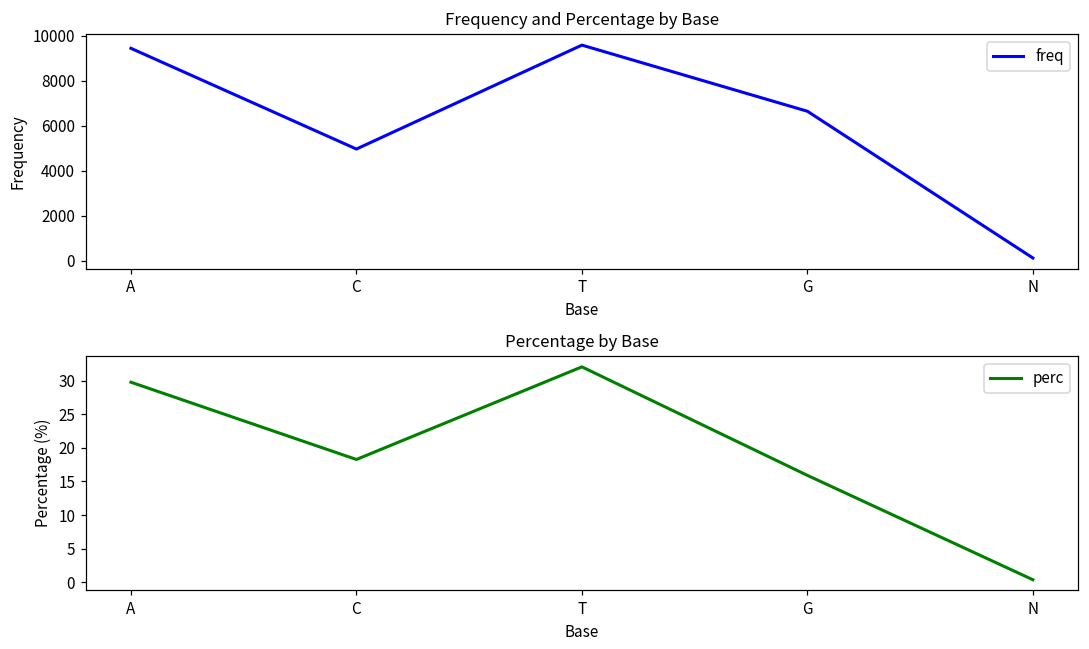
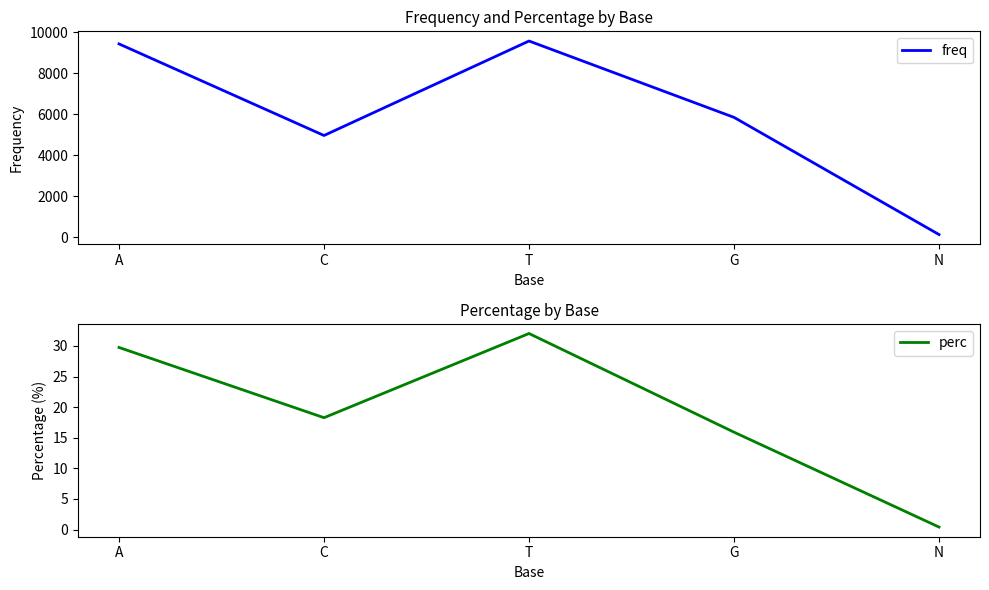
Frequency and Percentage by Base, G: 6600 -> 5800
